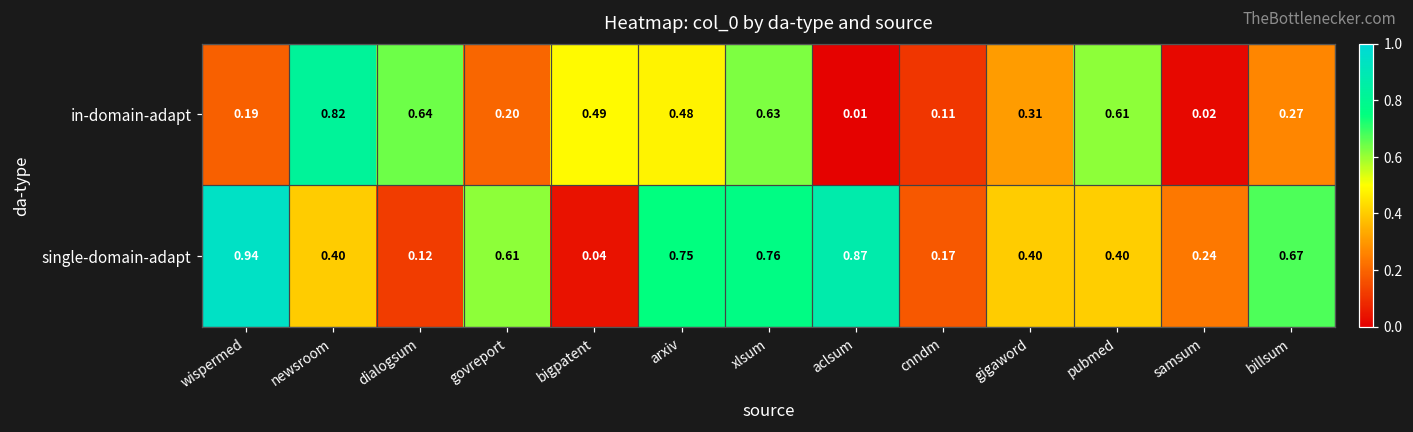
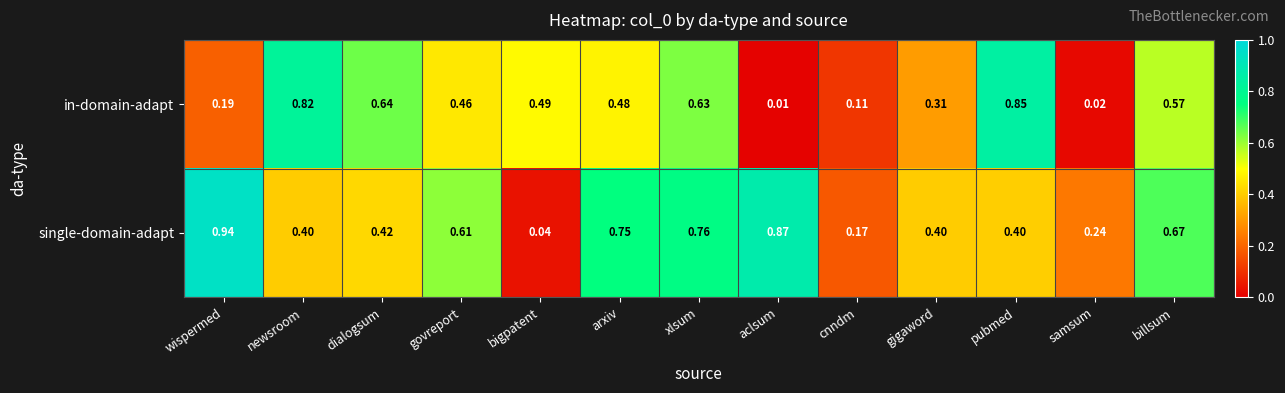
in-domain-adapt, govreport: 0.20 -> 0.46
in-domain-adapt, pubmed: 0.61 -> 0.85
in-domain-adapt, billsum: 0.27 -> 0.57
single-domain-adapt, dialogsum: 0.12 -> 0.42
